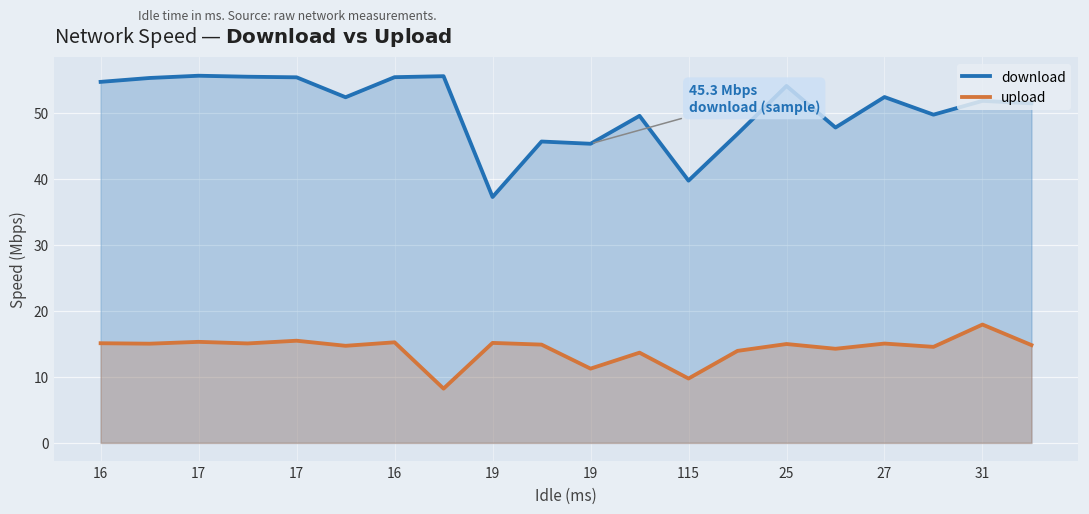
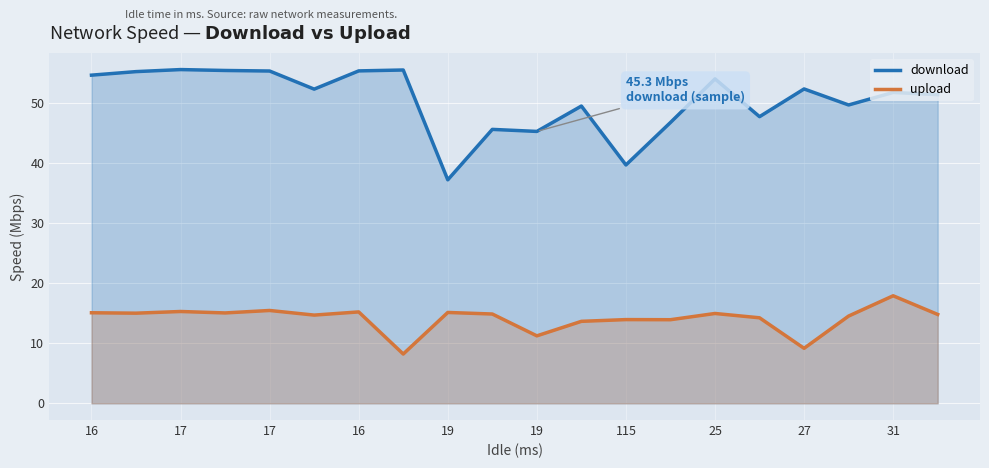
upload, 115: 10 -> 14
upload, 27: 15 -> 9
